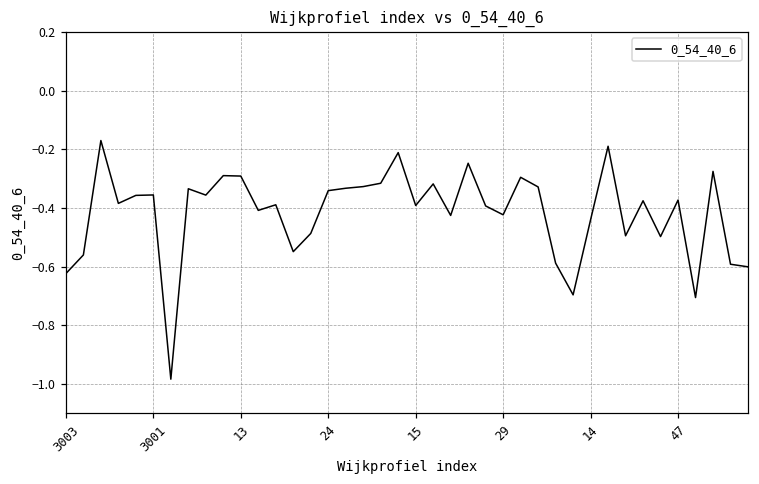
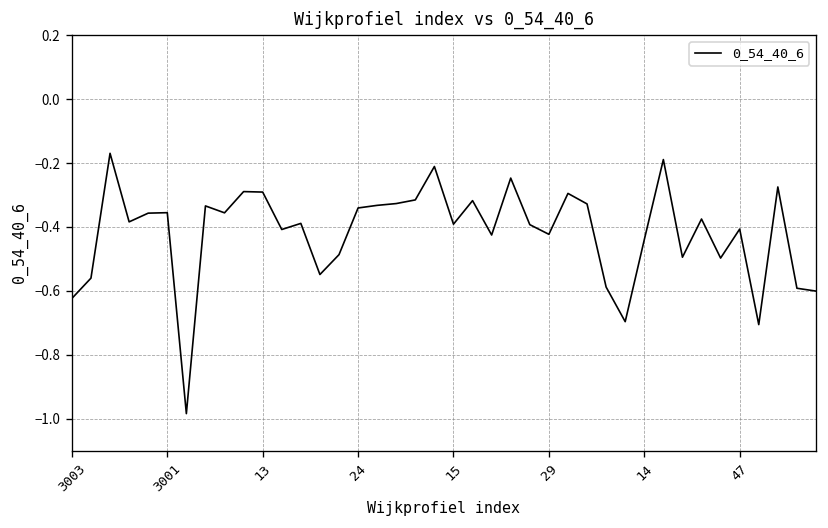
47: -0.37 -> -0.41
